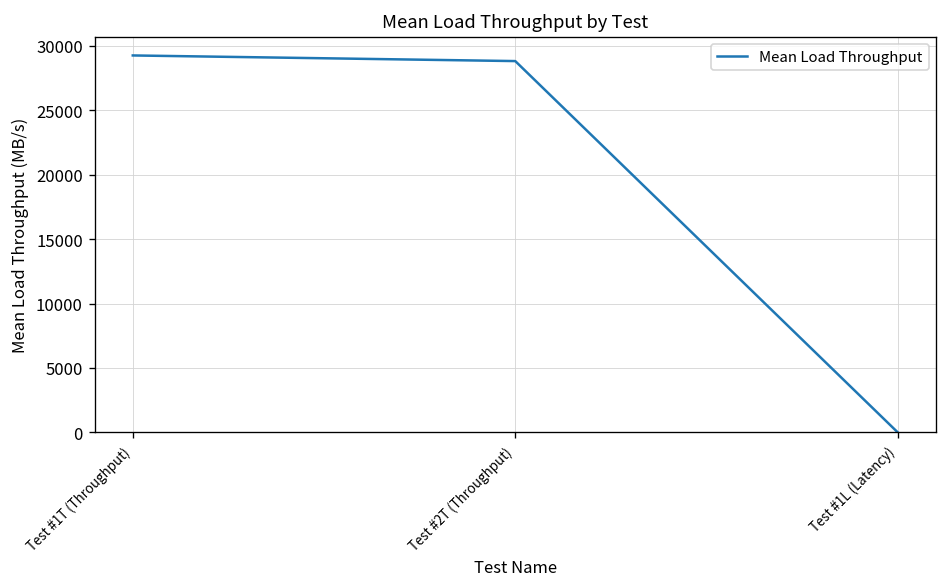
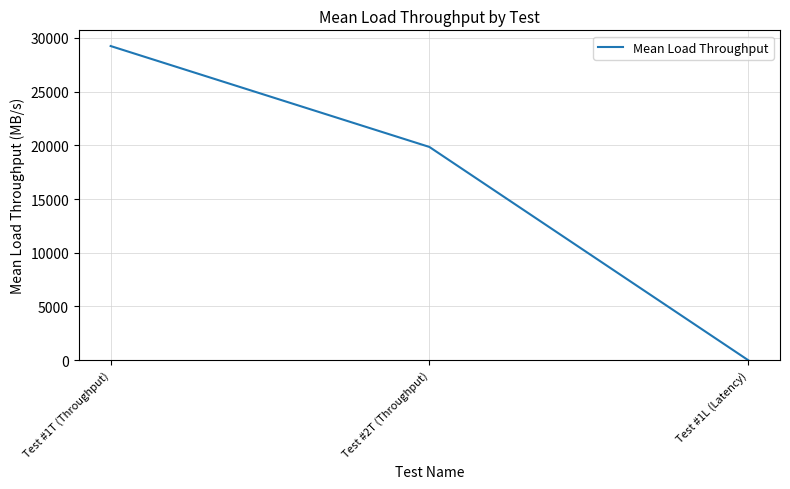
Test #2T (Throughput): 28800 -> 19900
